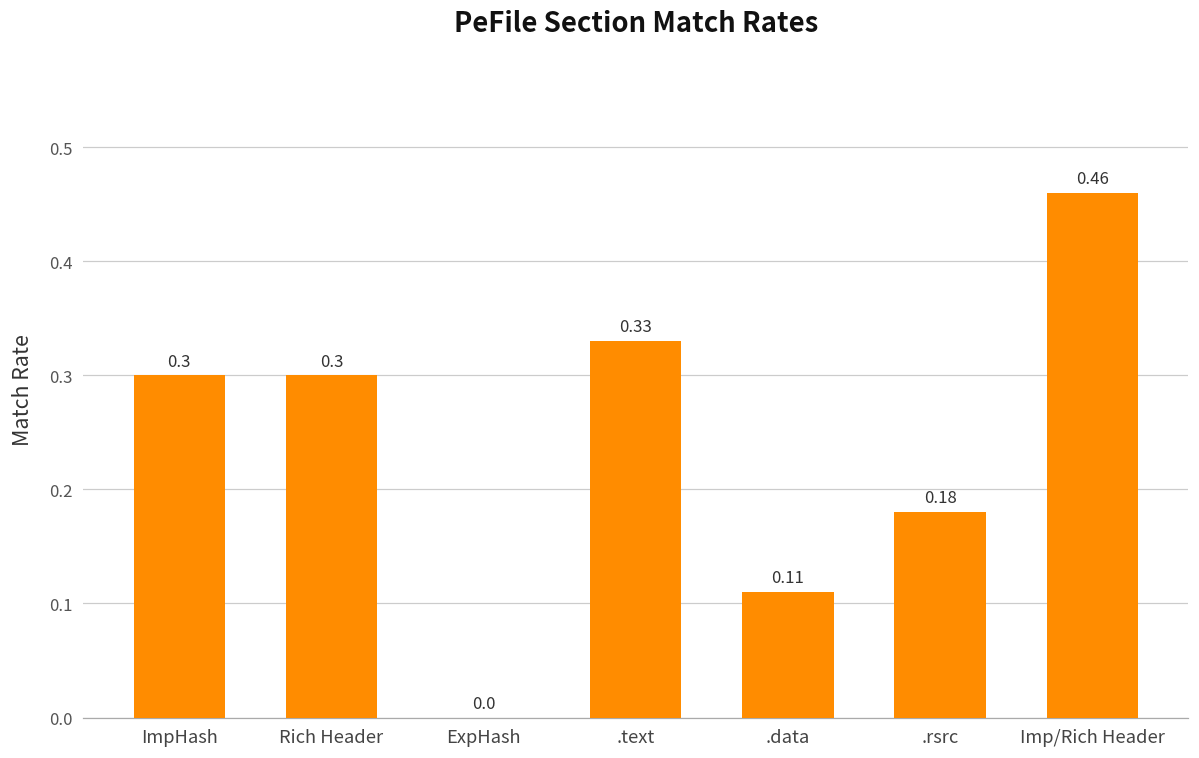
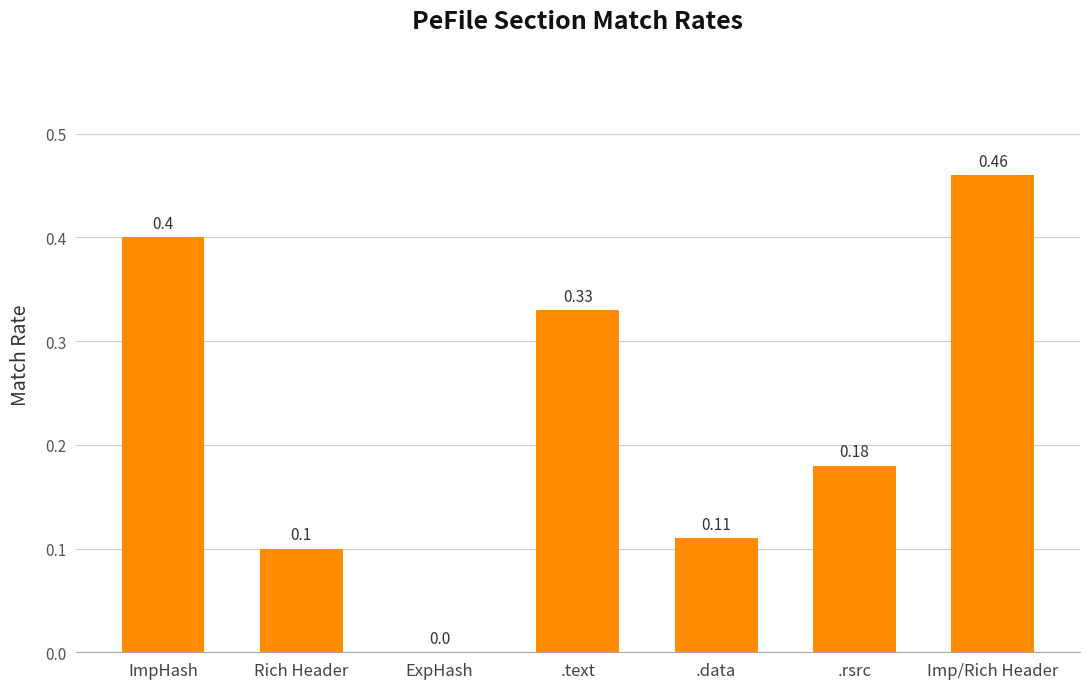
ImpHash: 0.3 -> 0.4
Rich Header: 0.3 -> 0.1
